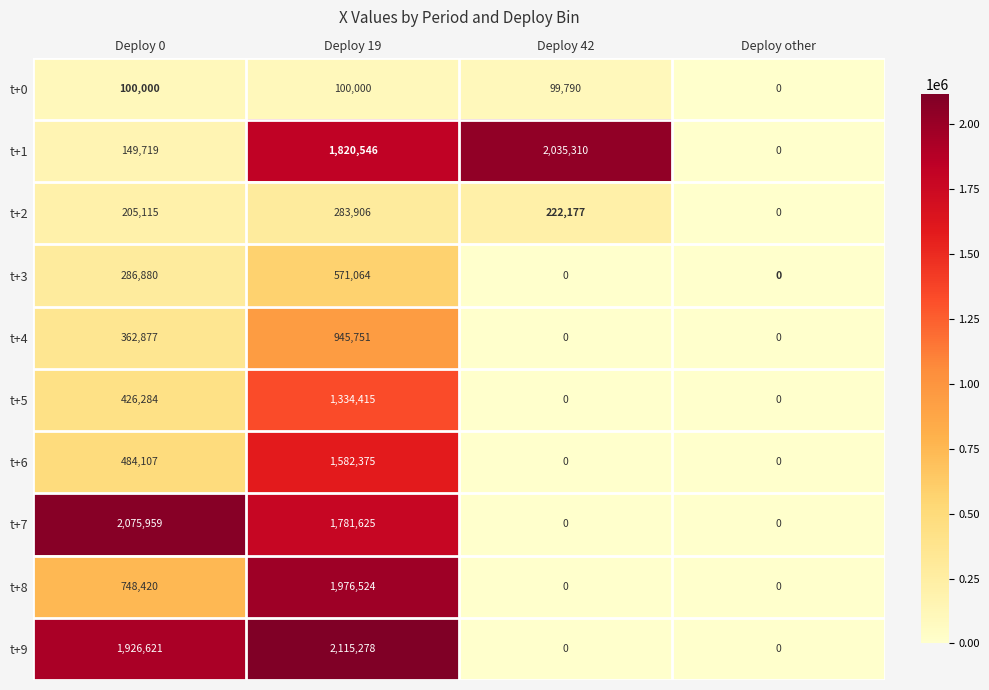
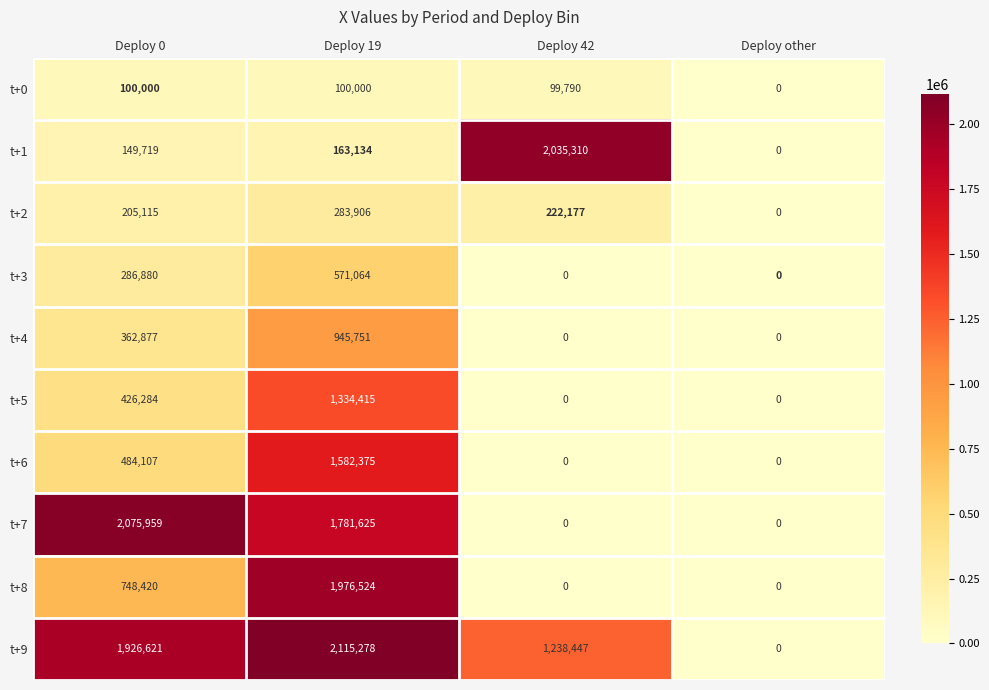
t+1, Deploy 19: 1,820,546 -> 163,134
t+9, Deploy 42: 0 -> 1,238,447
